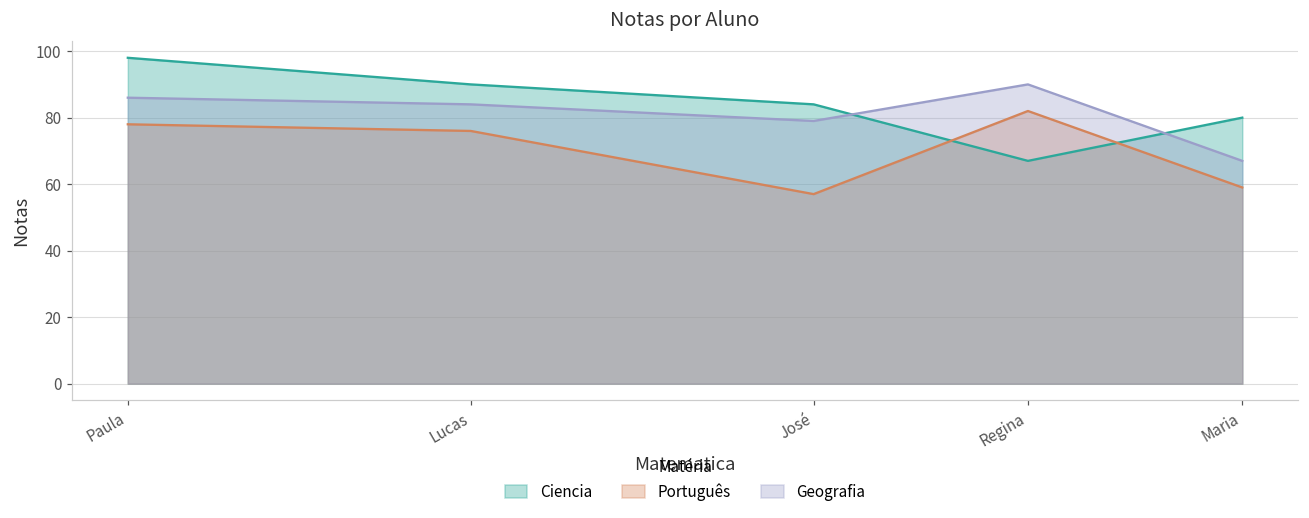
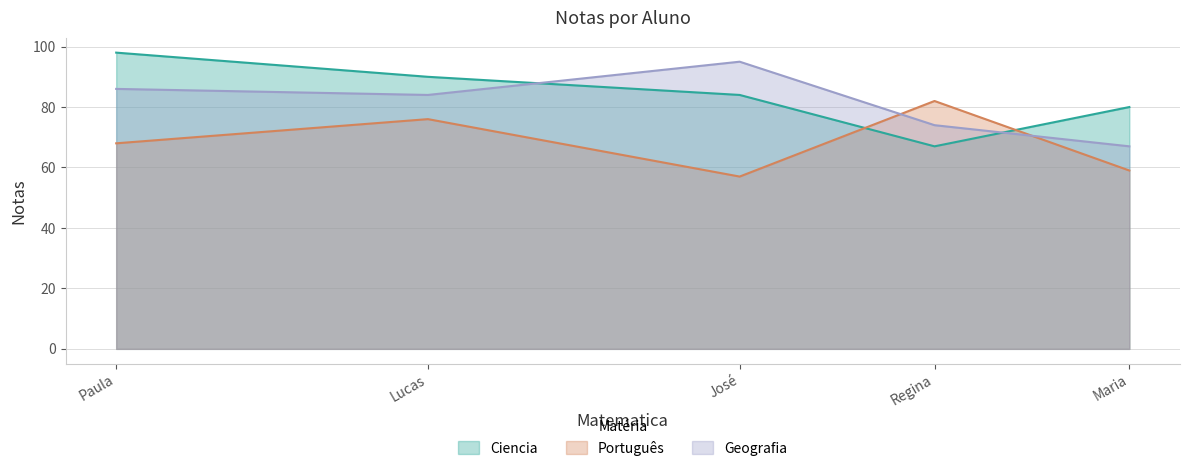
Português, Paula: 78 -> 68
Geografia, José: 79 -> 95
Geografia, Regina: 90 -> 74
